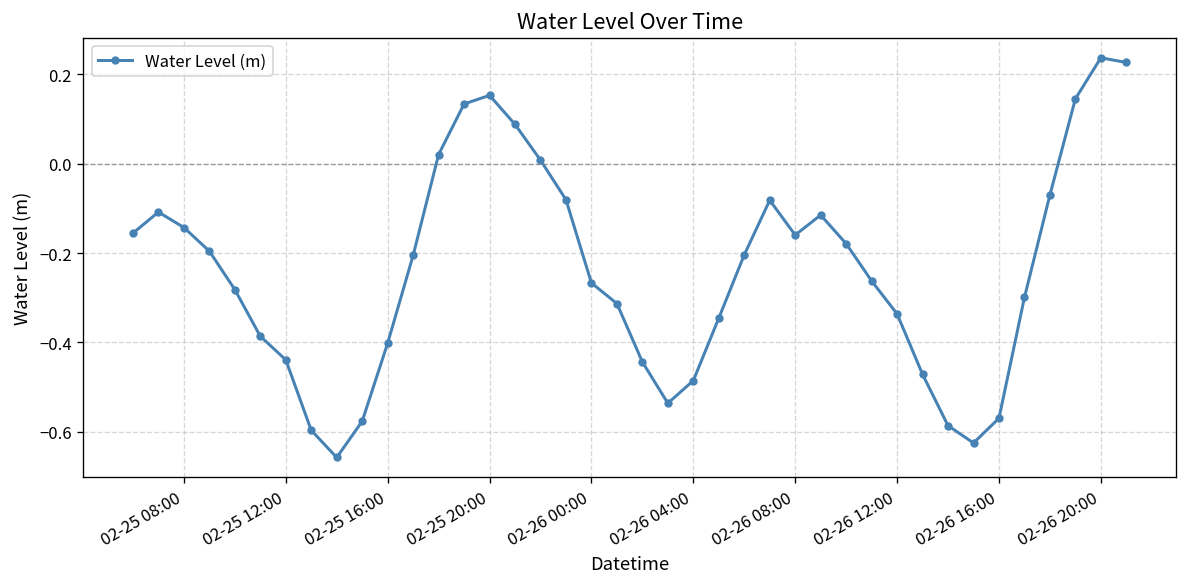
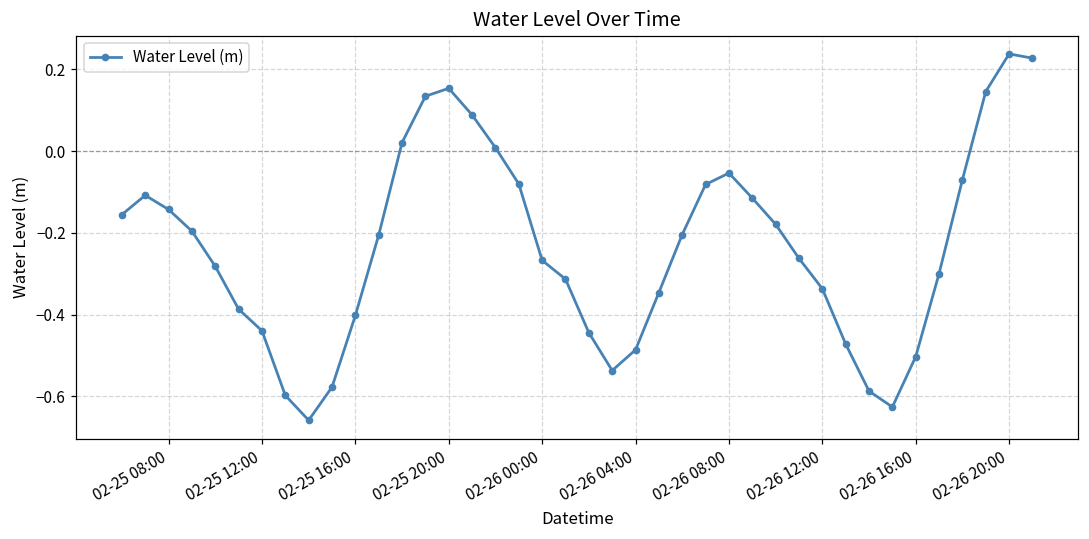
02-26 08:00: -0.16 -> -0.05
02-26 16:00: -0.57 -> -0.50
